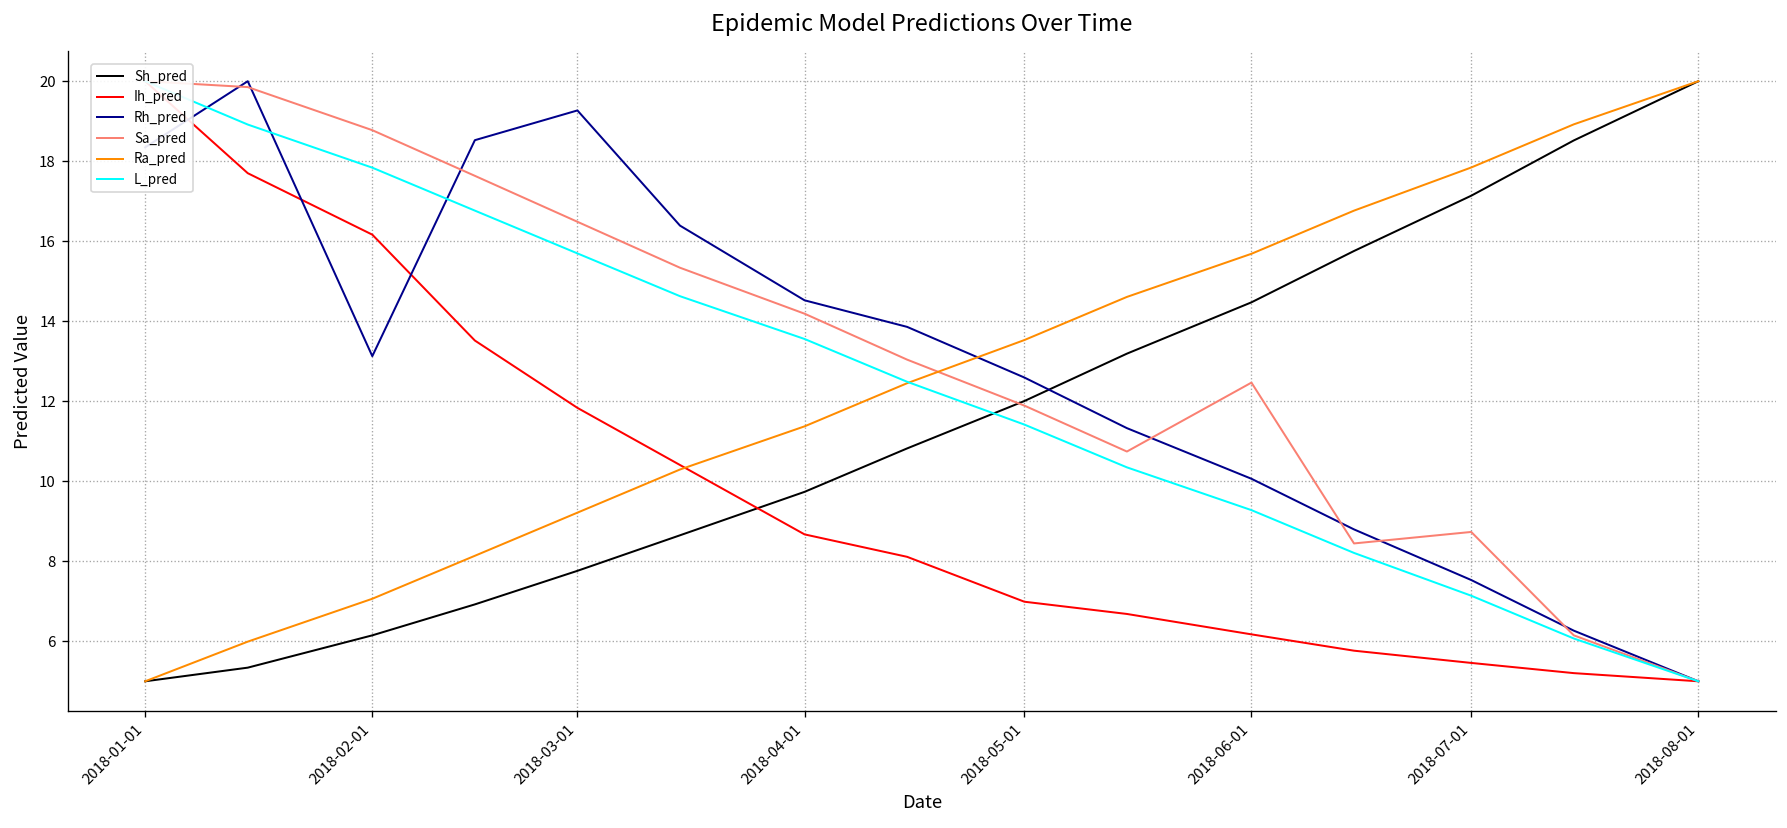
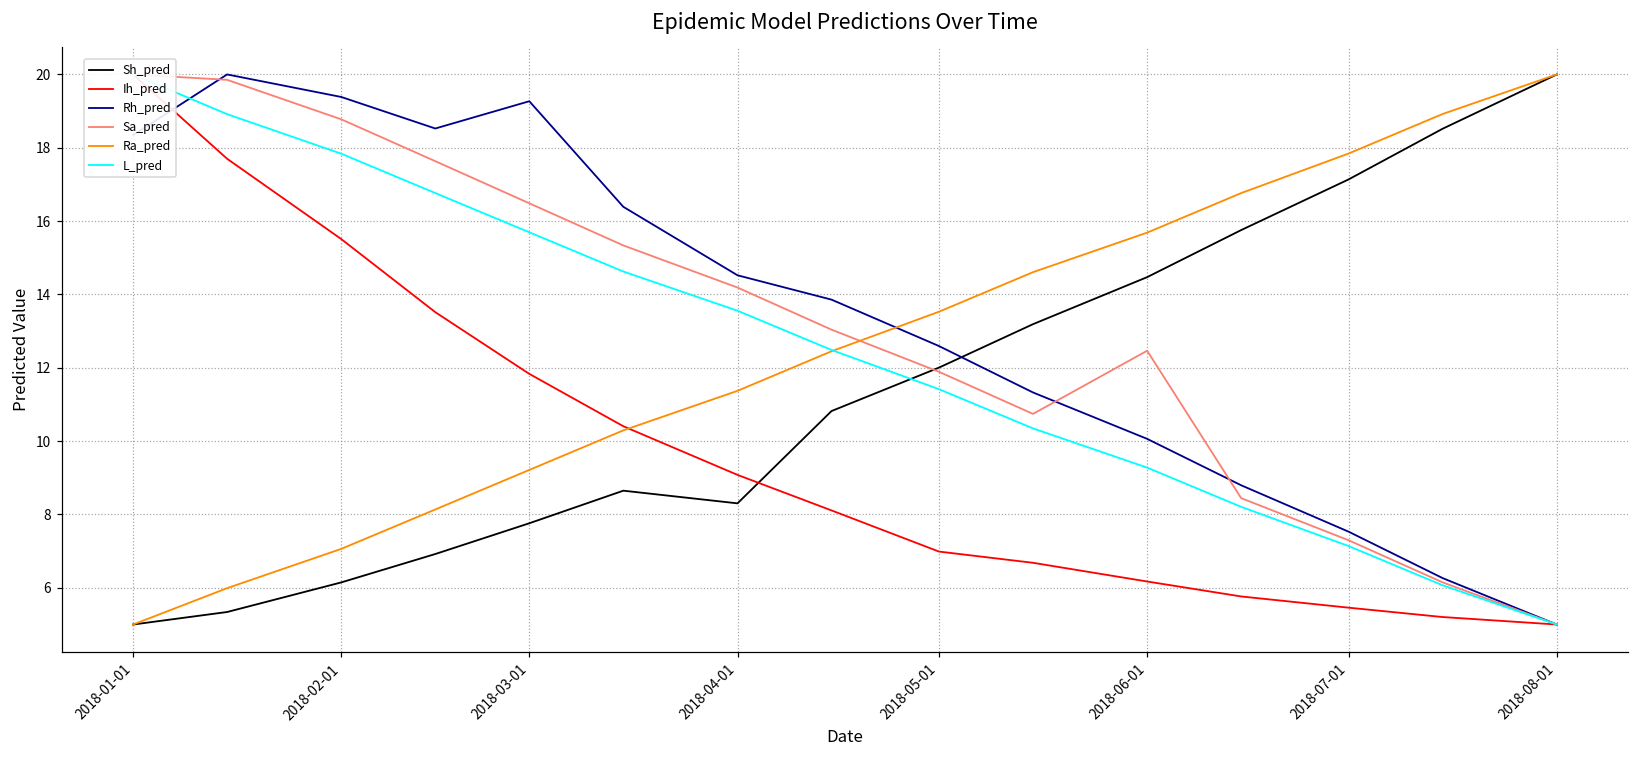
Ih_pred, 2018-02-01: 16.2 -> 15.5
Rh_pred, 2018-02-01: 13.1 -> 19.4
Sh_pred, 2018-04-01: 9.7 -> 8.3
Ih_pred, 2018-04-01: 8.7 -> 9.1
Sa_pred, 2018-07-01: 8.7 -> 7.3
